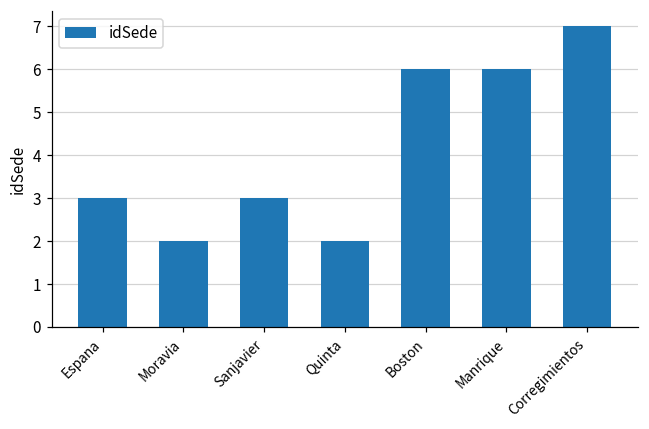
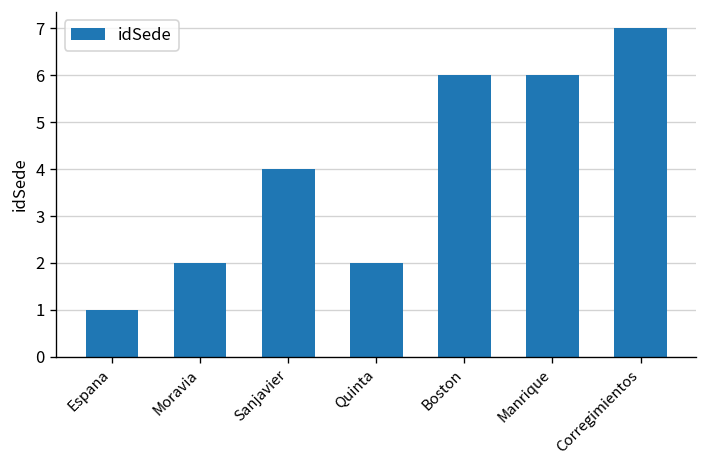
Espana: 3 -> 1
Sanjavier: 3 -> 4
